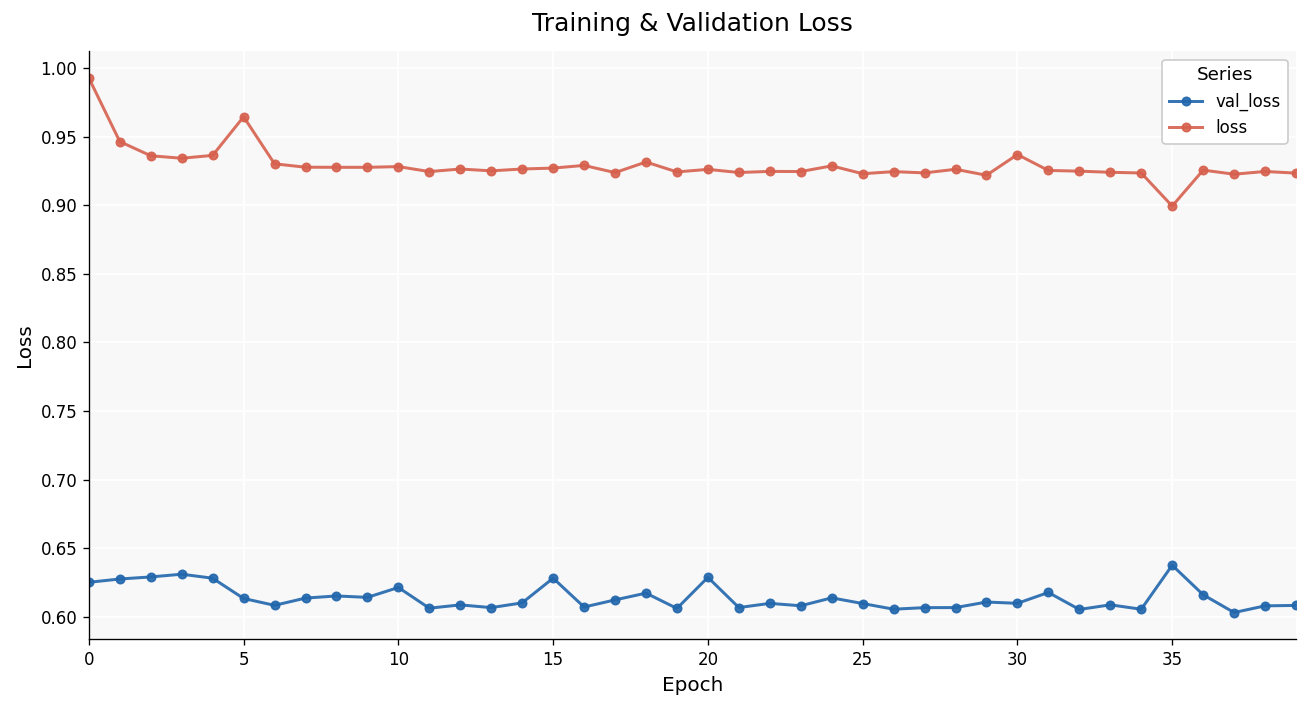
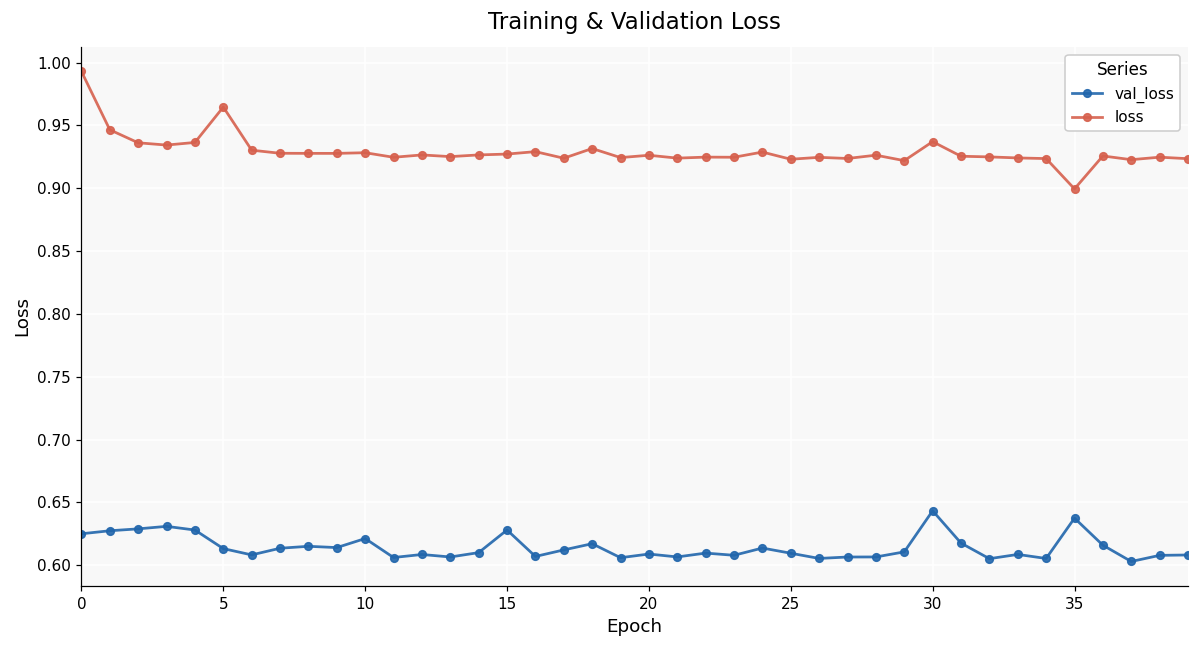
val_loss, 20: 0.629 -> 0.609
val_loss, 30: 0.610 -> 0.643
